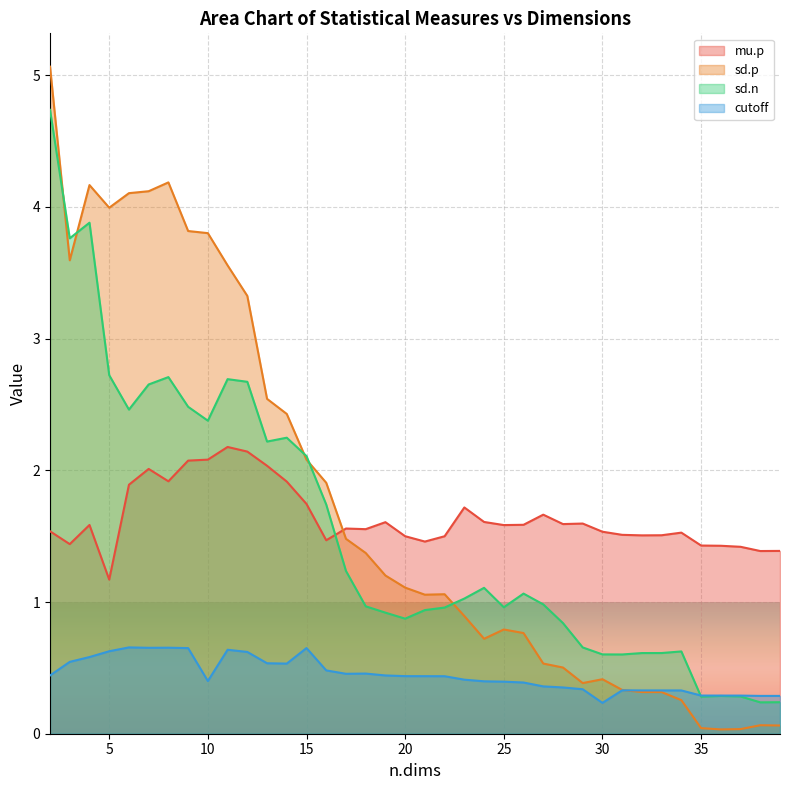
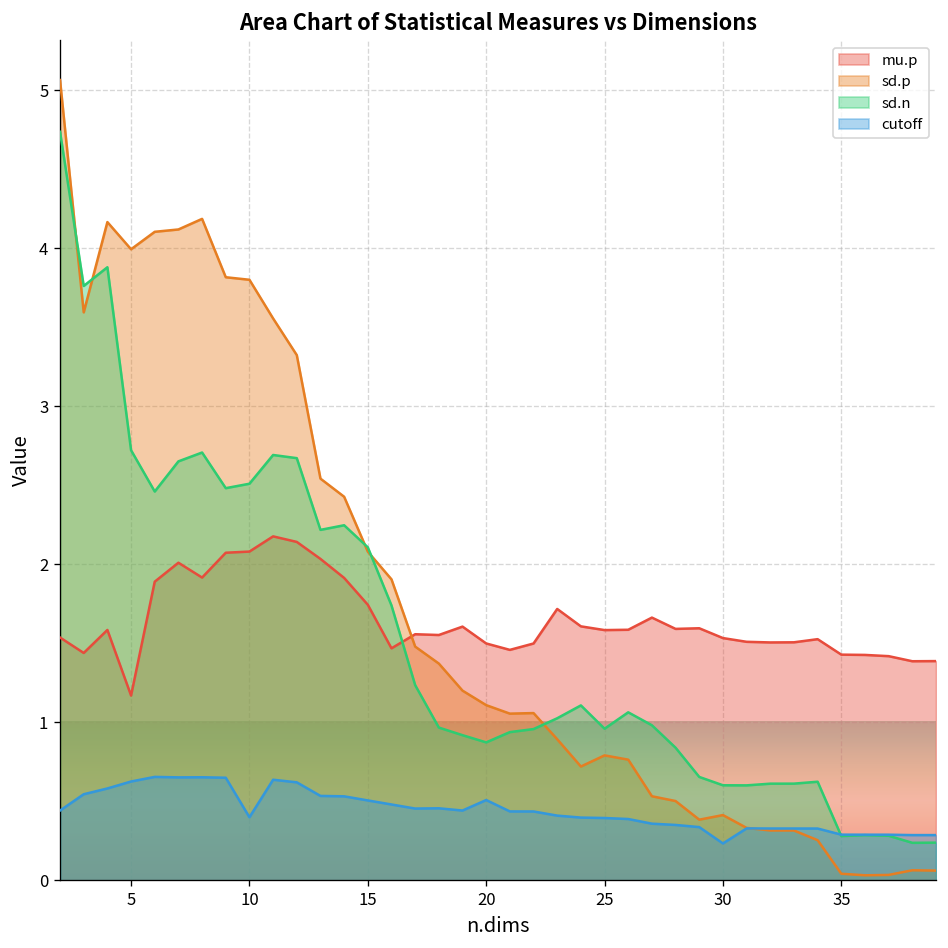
sd.n, 10: 2.38 -> 2.51
cutoff, 15: 0.65 -> 0.51
cutoff, 20: 0.44 -> 0.51
